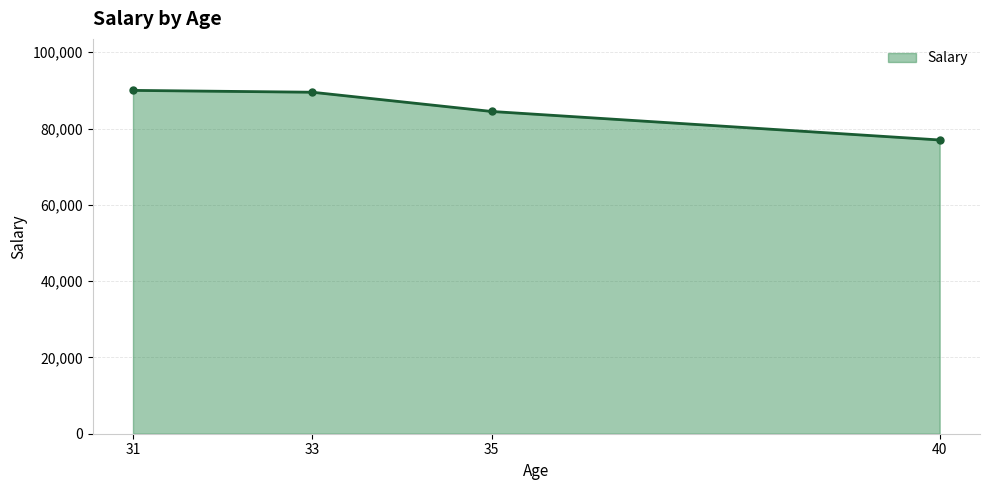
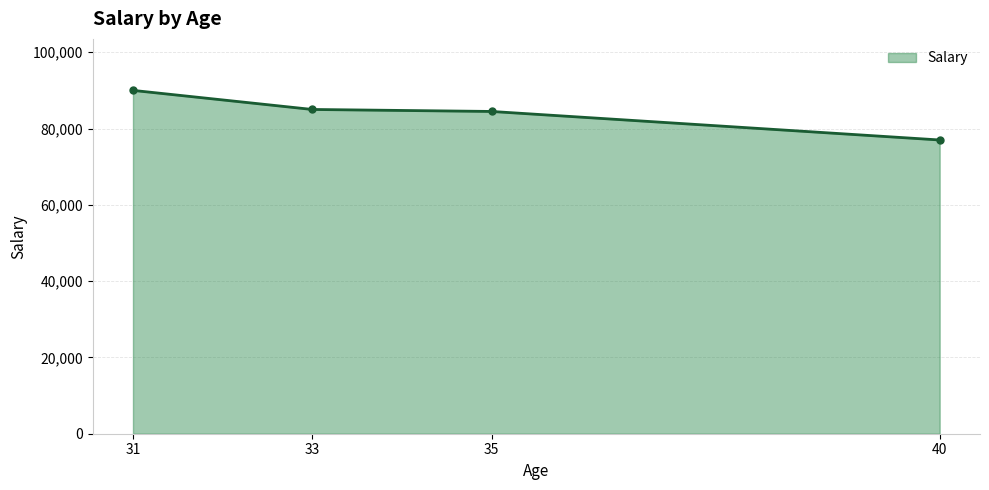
33: 90,000 -> 85,000
